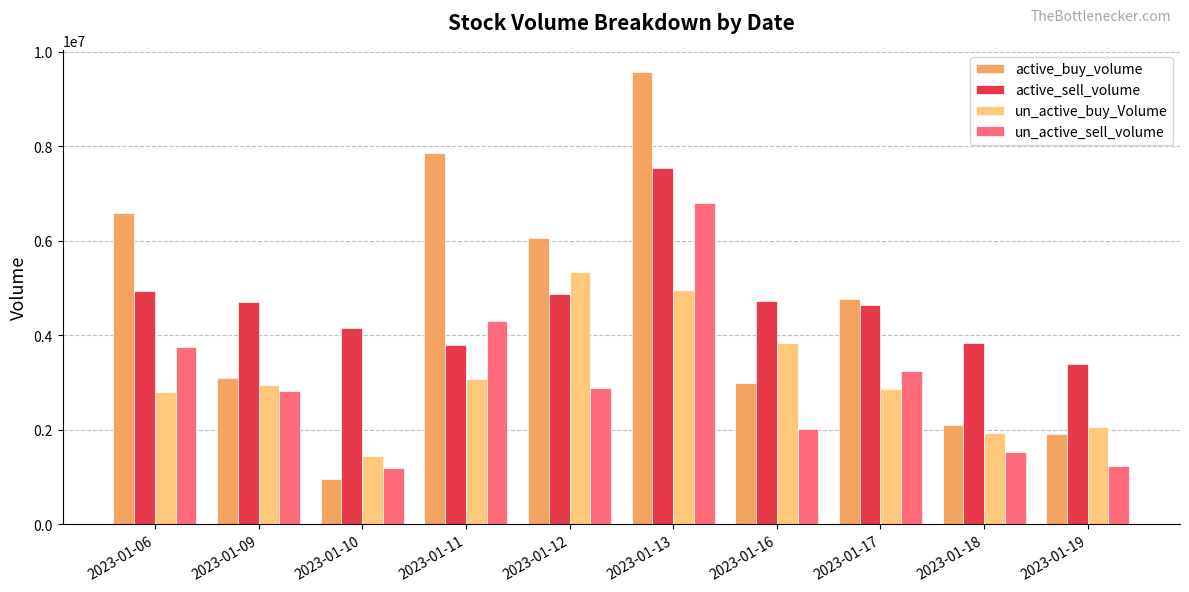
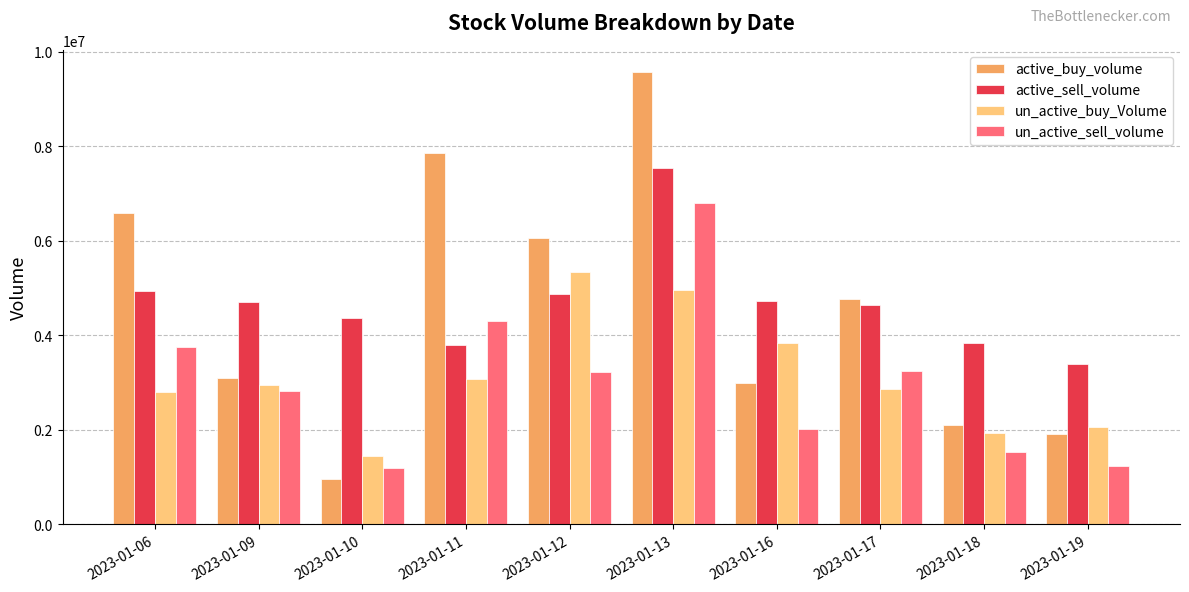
active_sell_volume, 2023-01-10: 4100000 -> 4400000
un_active_sell_volume, 2023-01-12: 2900000 -> 3200000
